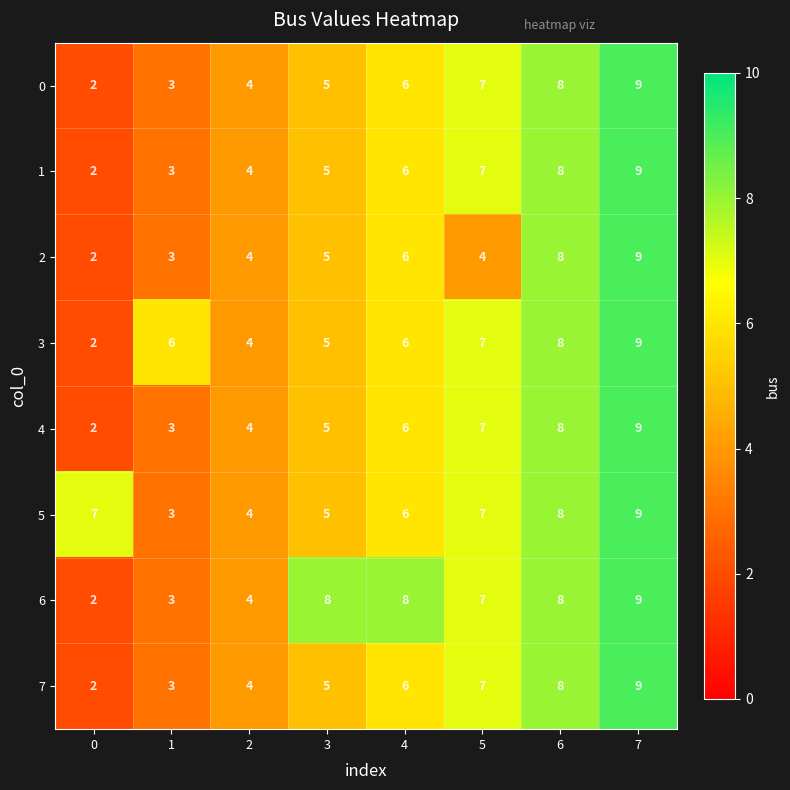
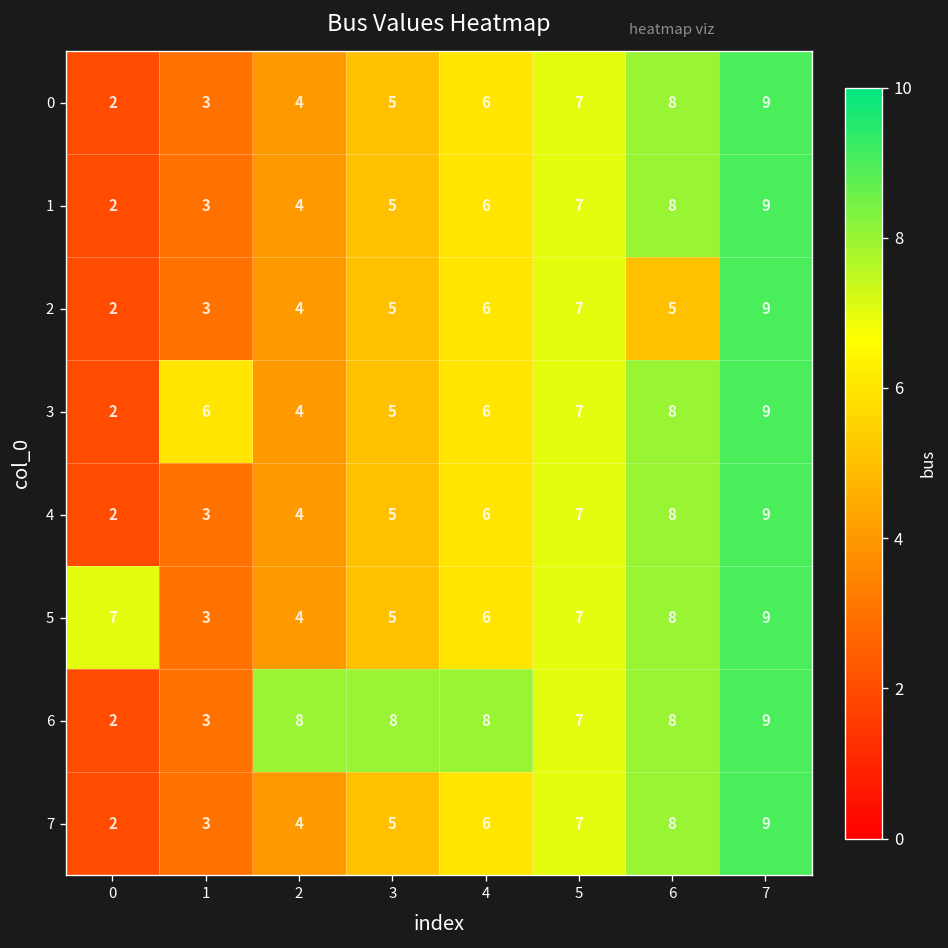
2, 5: 4 -> 7
2, 6: 8 -> 5
6, 2: 4 -> 8
